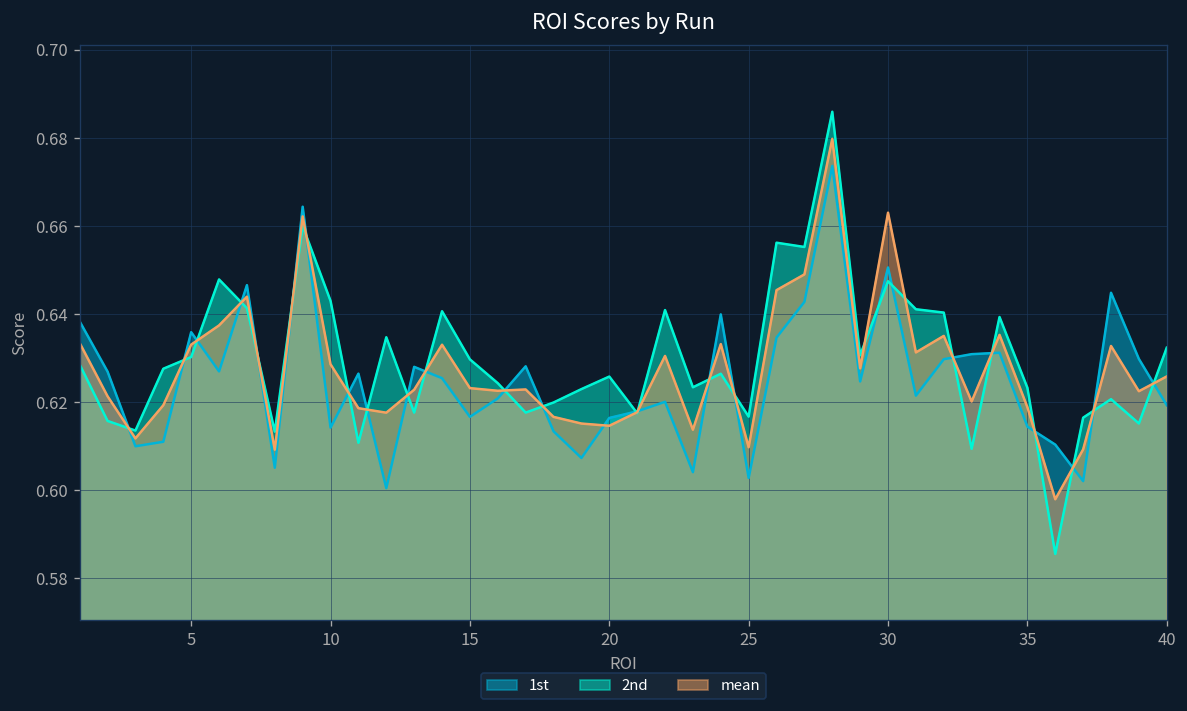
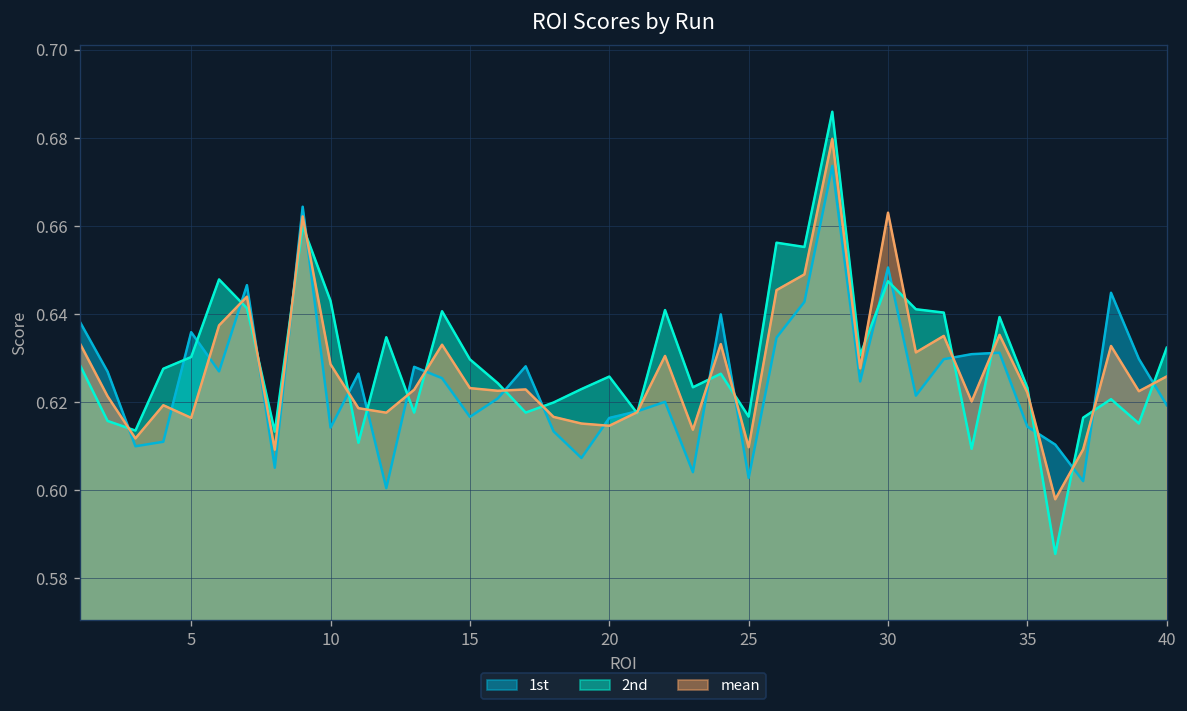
mean, 5: 0.633 -> 0.616
mean, 35: 0.619 -> 0.622
